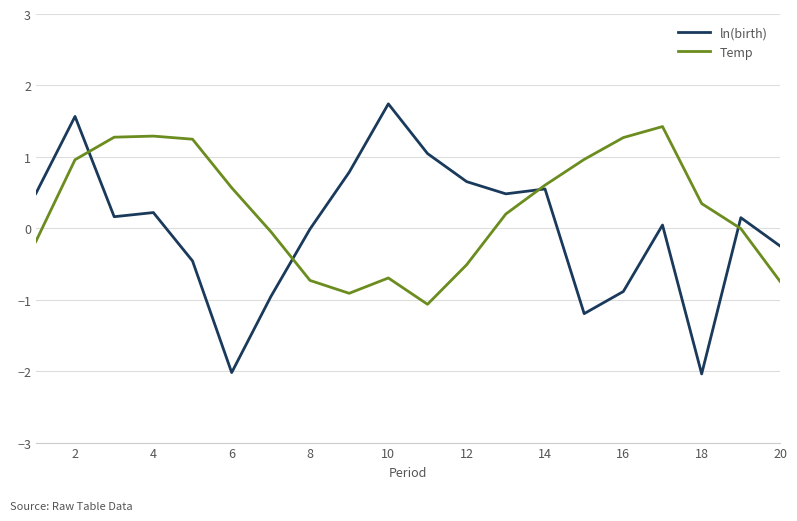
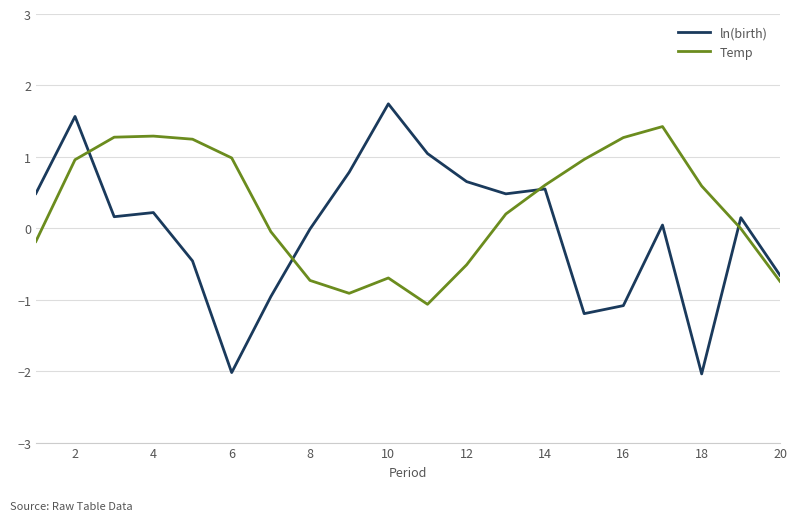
Temp, 6: 0.6 -> 1.0
ln(birth), 16: -0.9 -> -1.1
Temp, 18: 0.3 -> 0.6
ln(birth), 20: -0.2 -> -0.7
